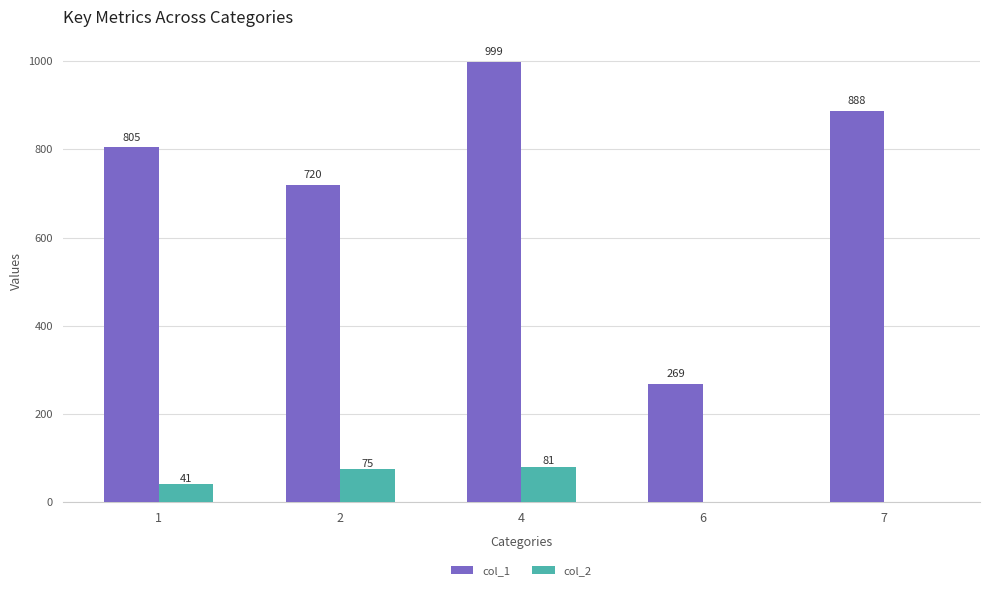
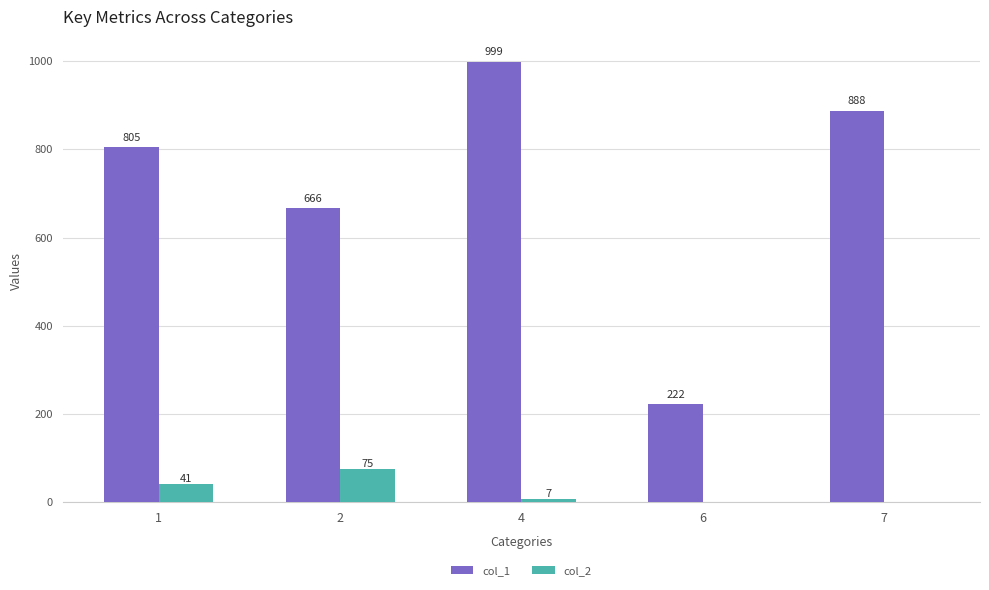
col_1, 2: 720 -> 666
col_2, 4: 81 -> 7
col_1, 6: 269 -> 222
